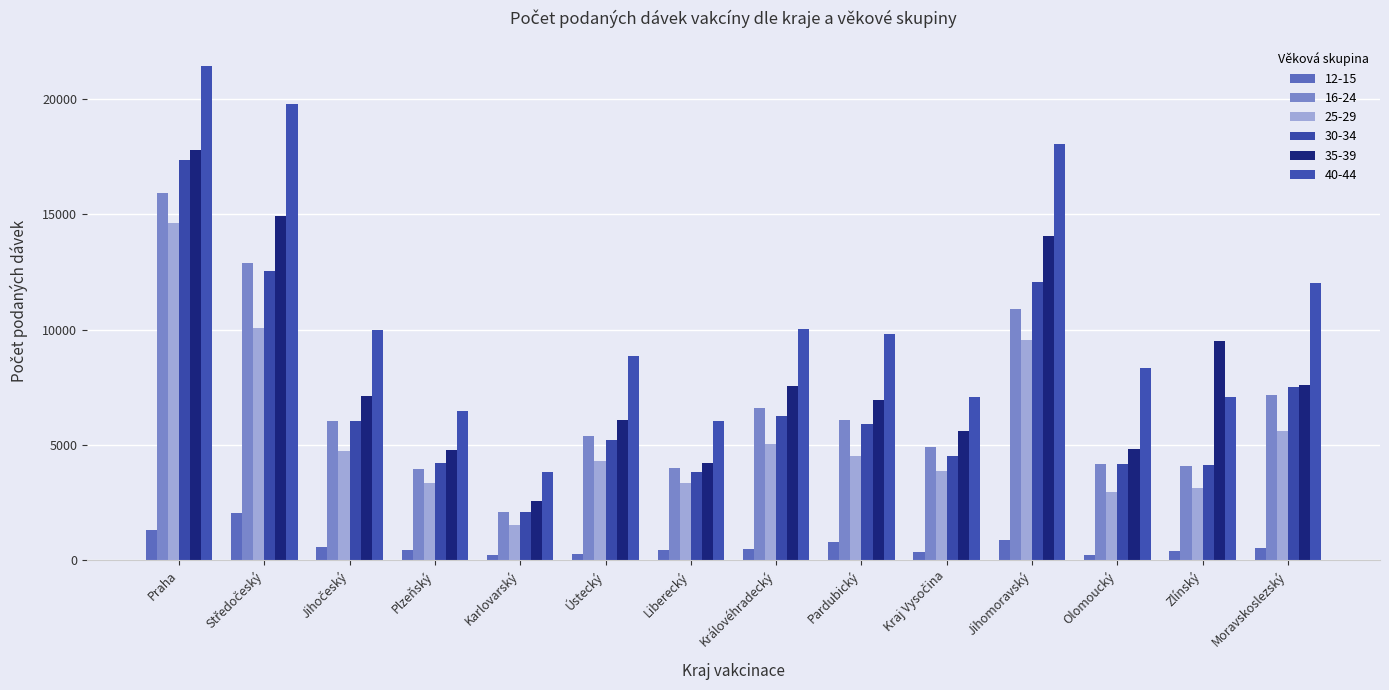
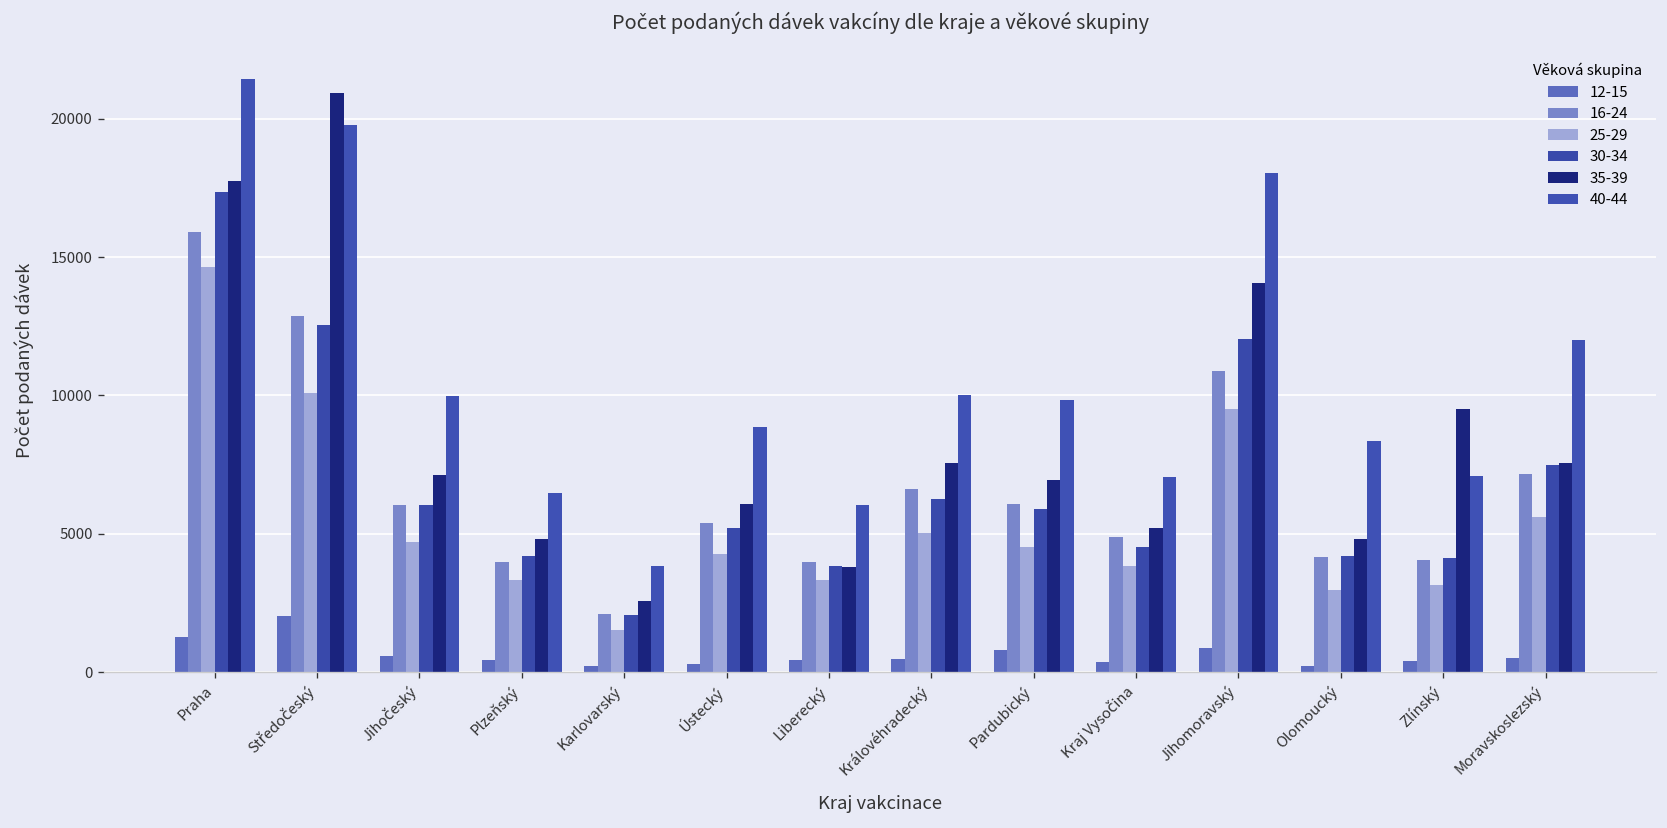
35-39, Středočeský: 14900 -> 20900
35-39, Liberecký: 4200 -> 3800
35-39, Kraj Vysočina: 5600 -> 5200
